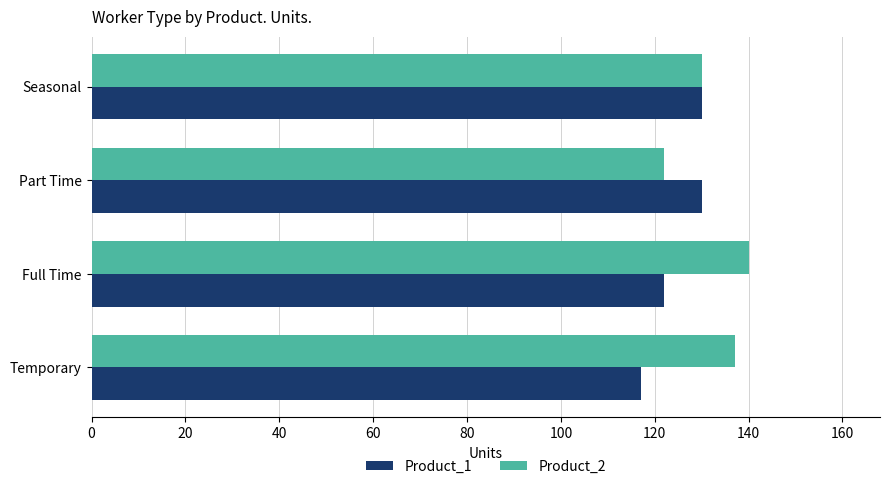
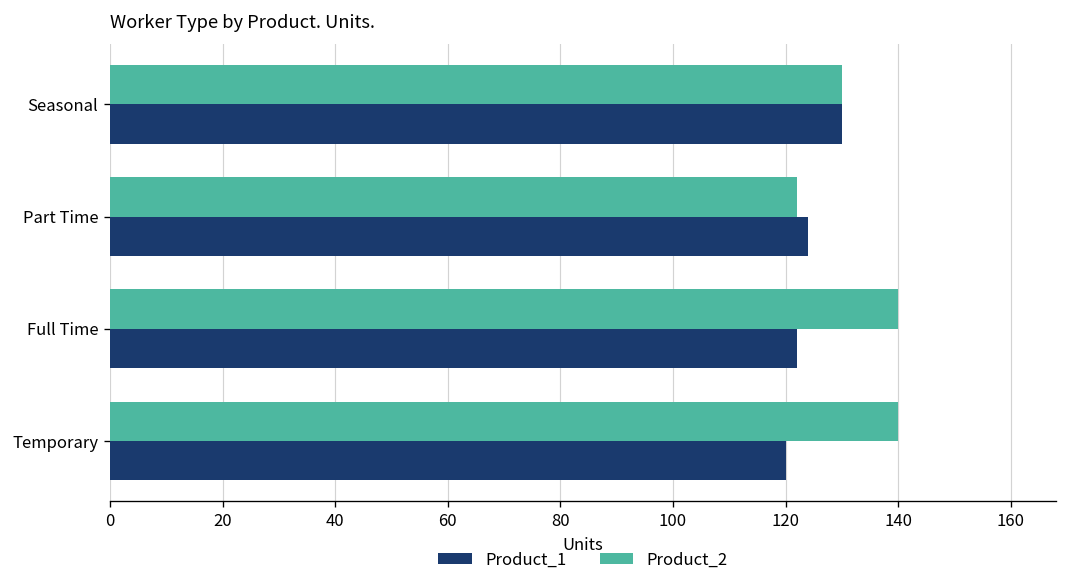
Product_1, Part Time: 130 -> 124
Product_2, Temporary: 137 -> 140
Product_1, Temporary: 117 -> 120
